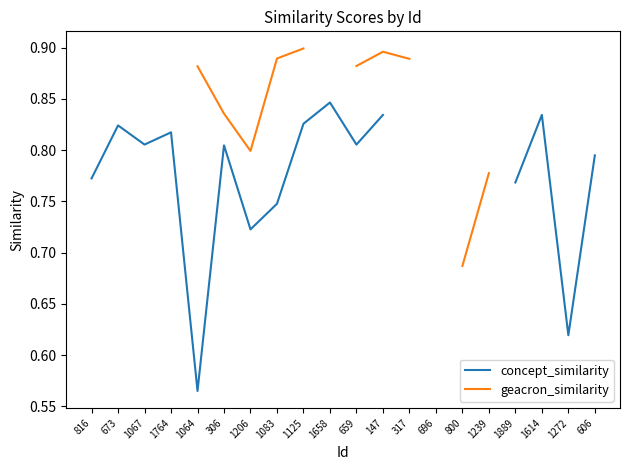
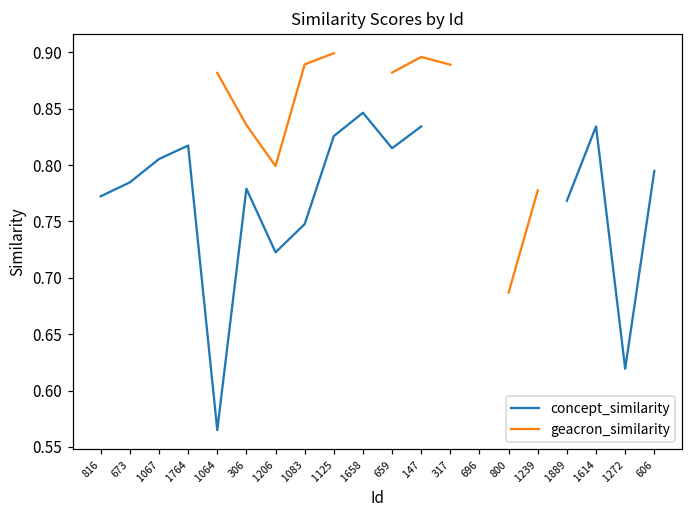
concept_similarity, 673: 0.824 -> 0.785
concept_similarity, 306: 0.805 -> 0.779
concept_similarity, 659: 0.805 -> 0.815
